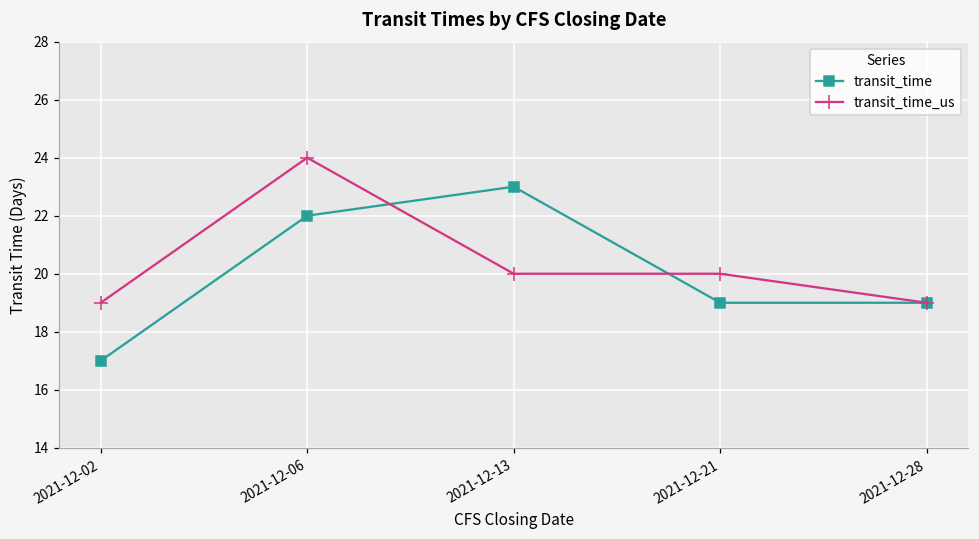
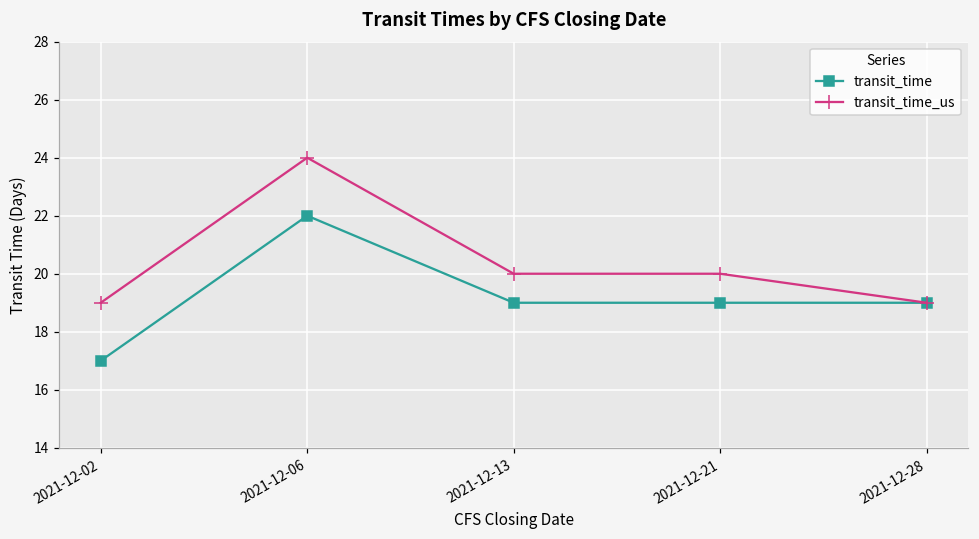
transit_time, 2021-12-13: 23 -> 19
